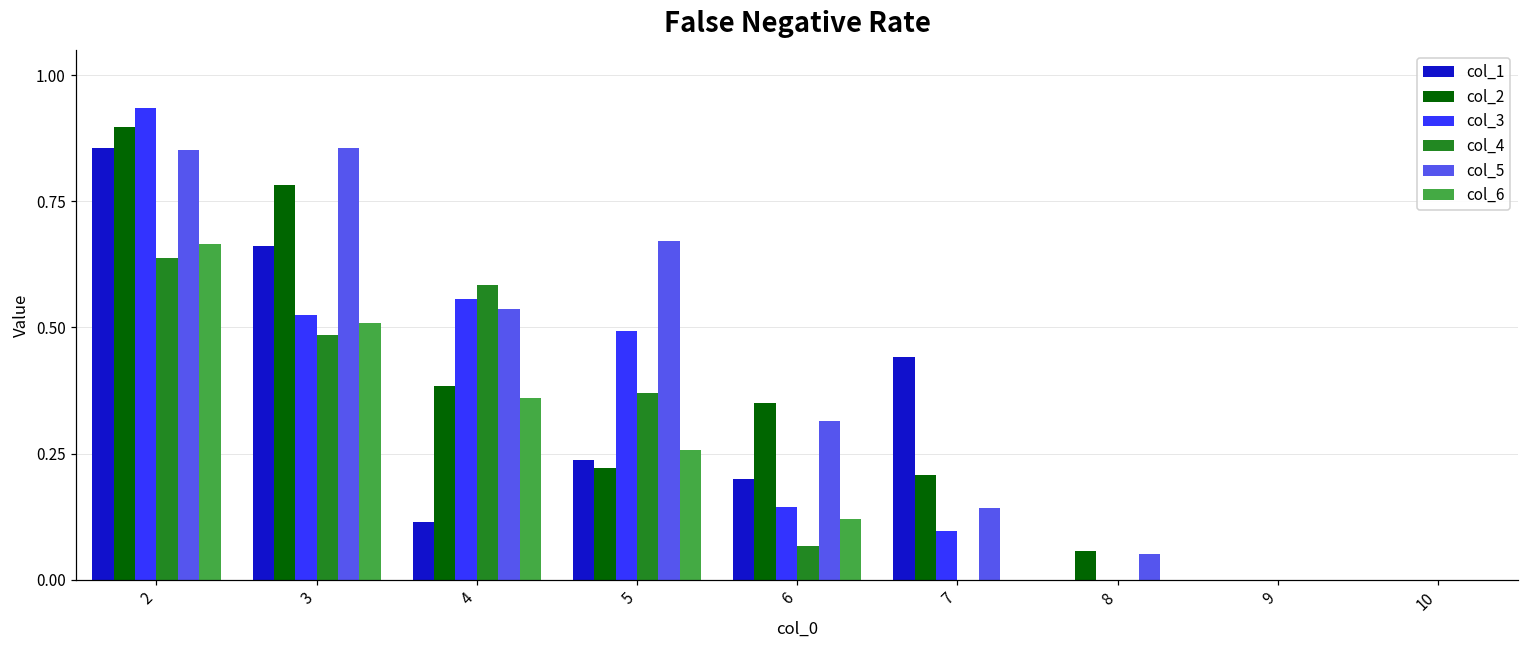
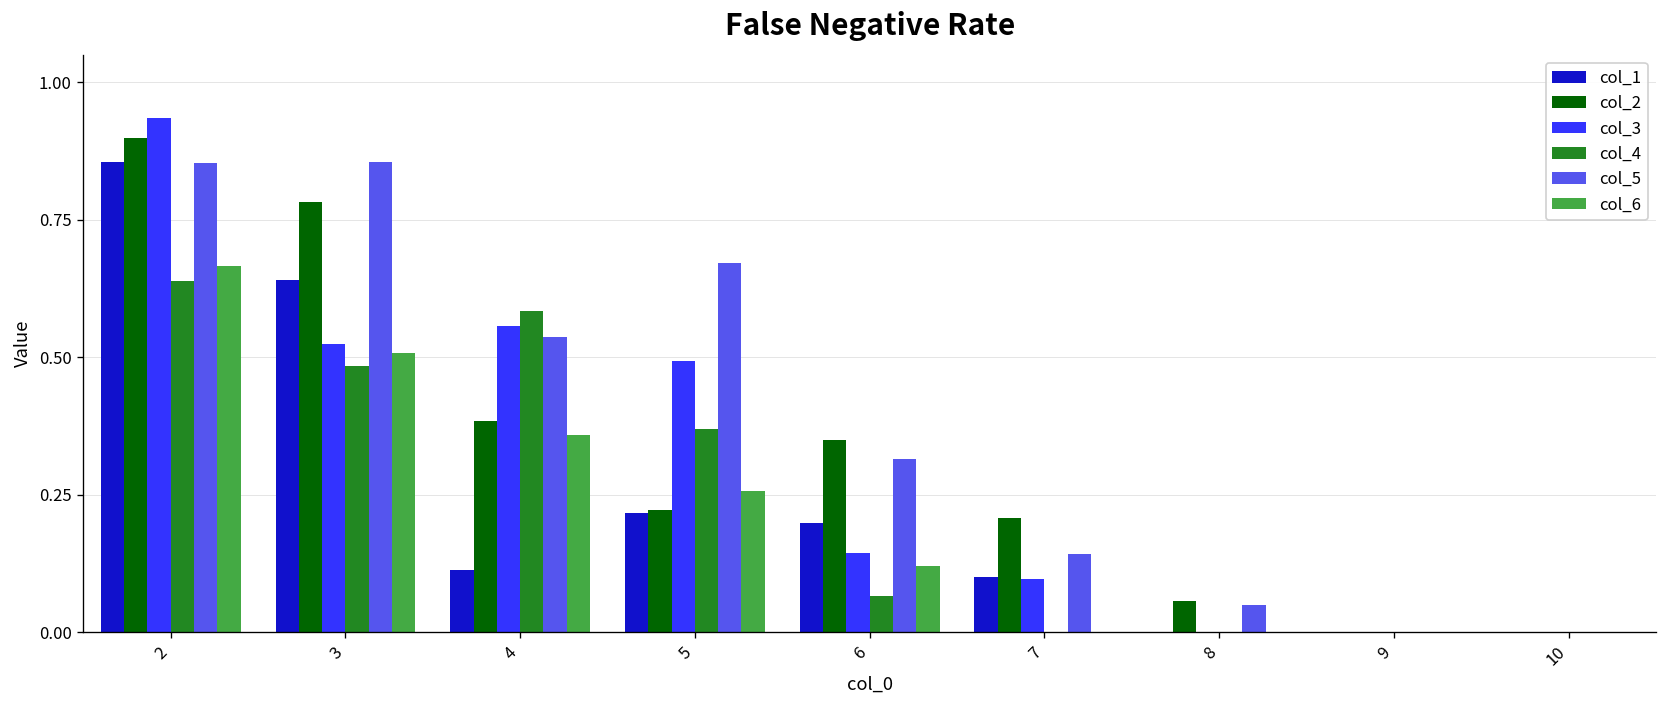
col_1, 3: 0.66 -> 0.64
col_1, 5: 0.24 -> 0.22
col_1, 7: 0.44 -> 0.10
